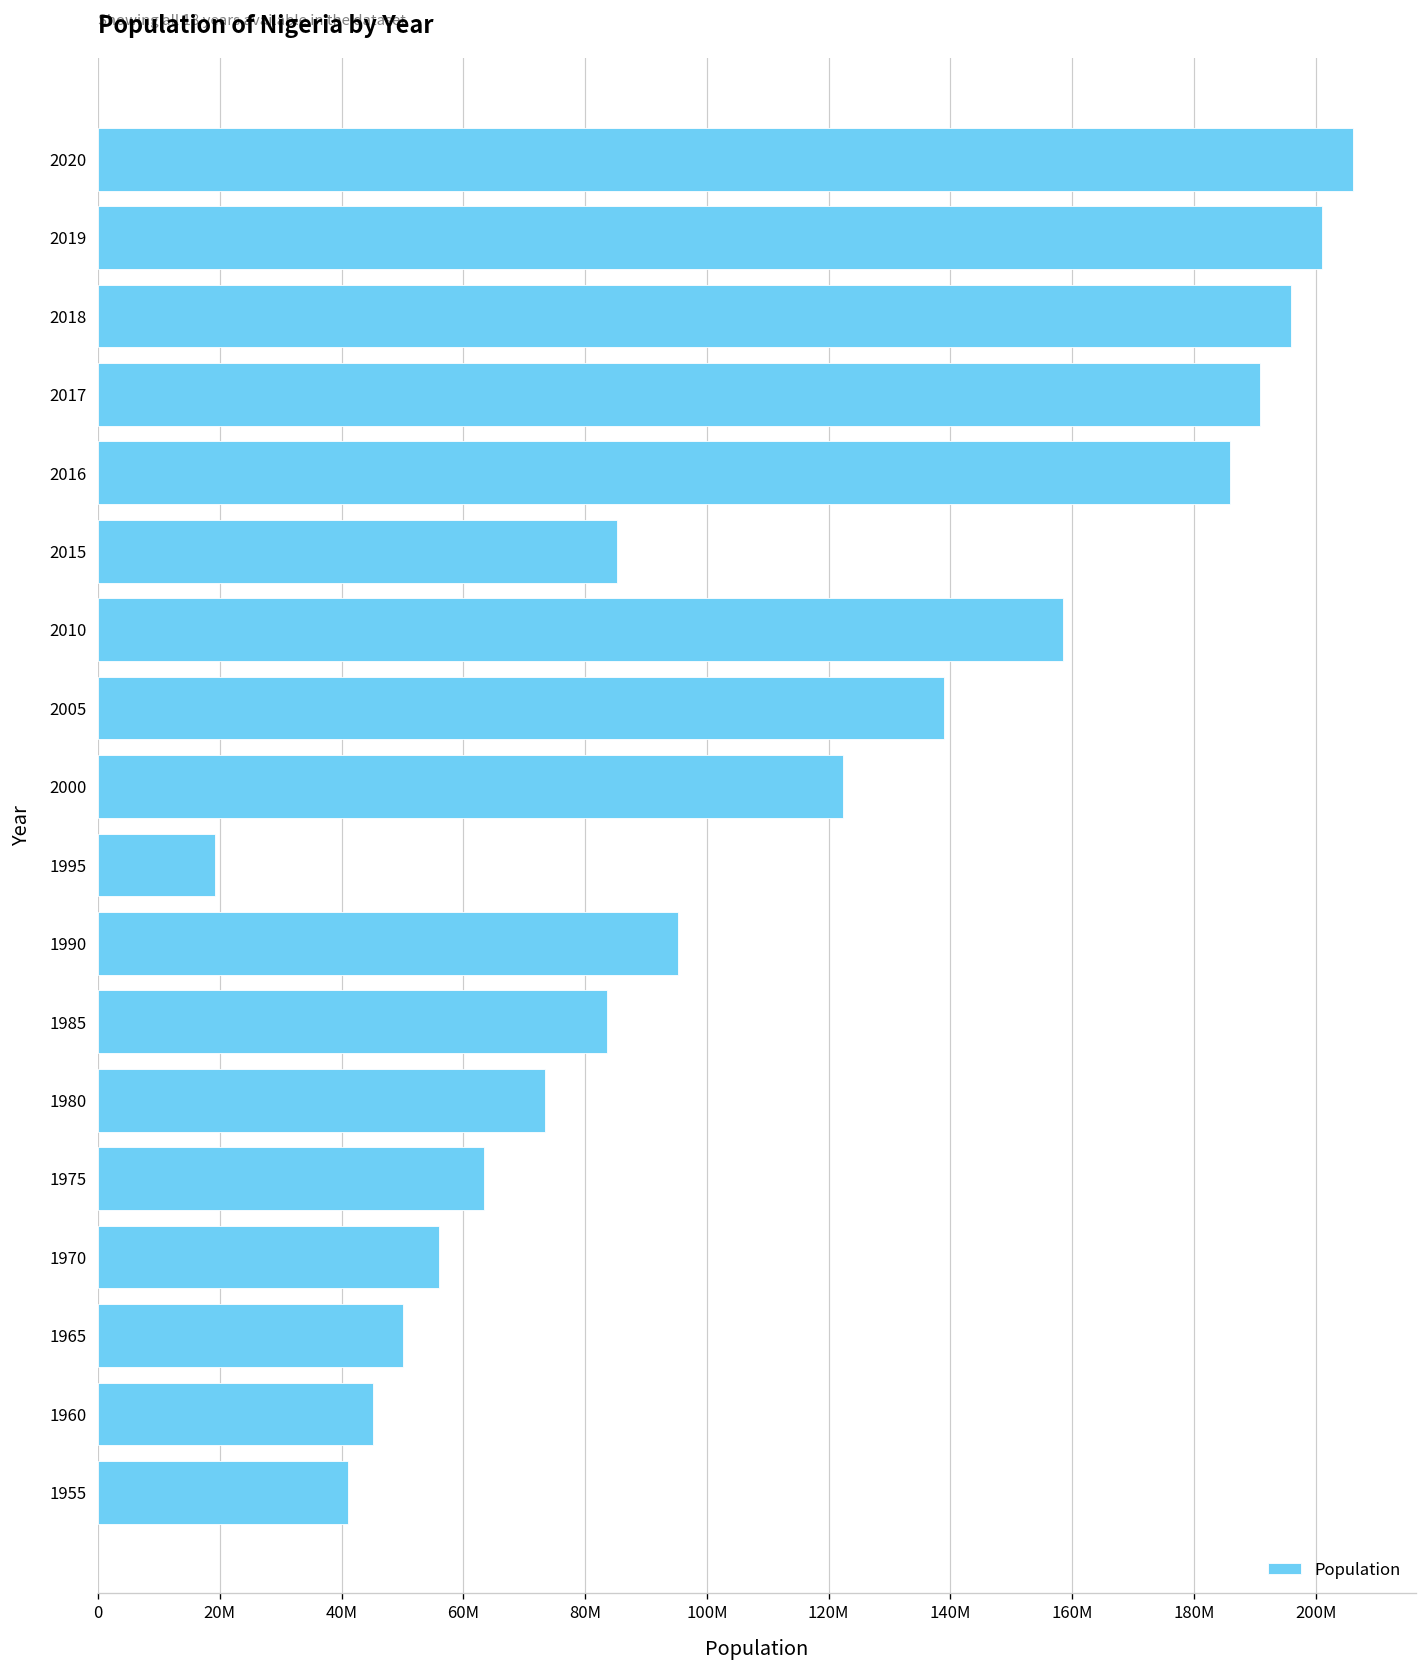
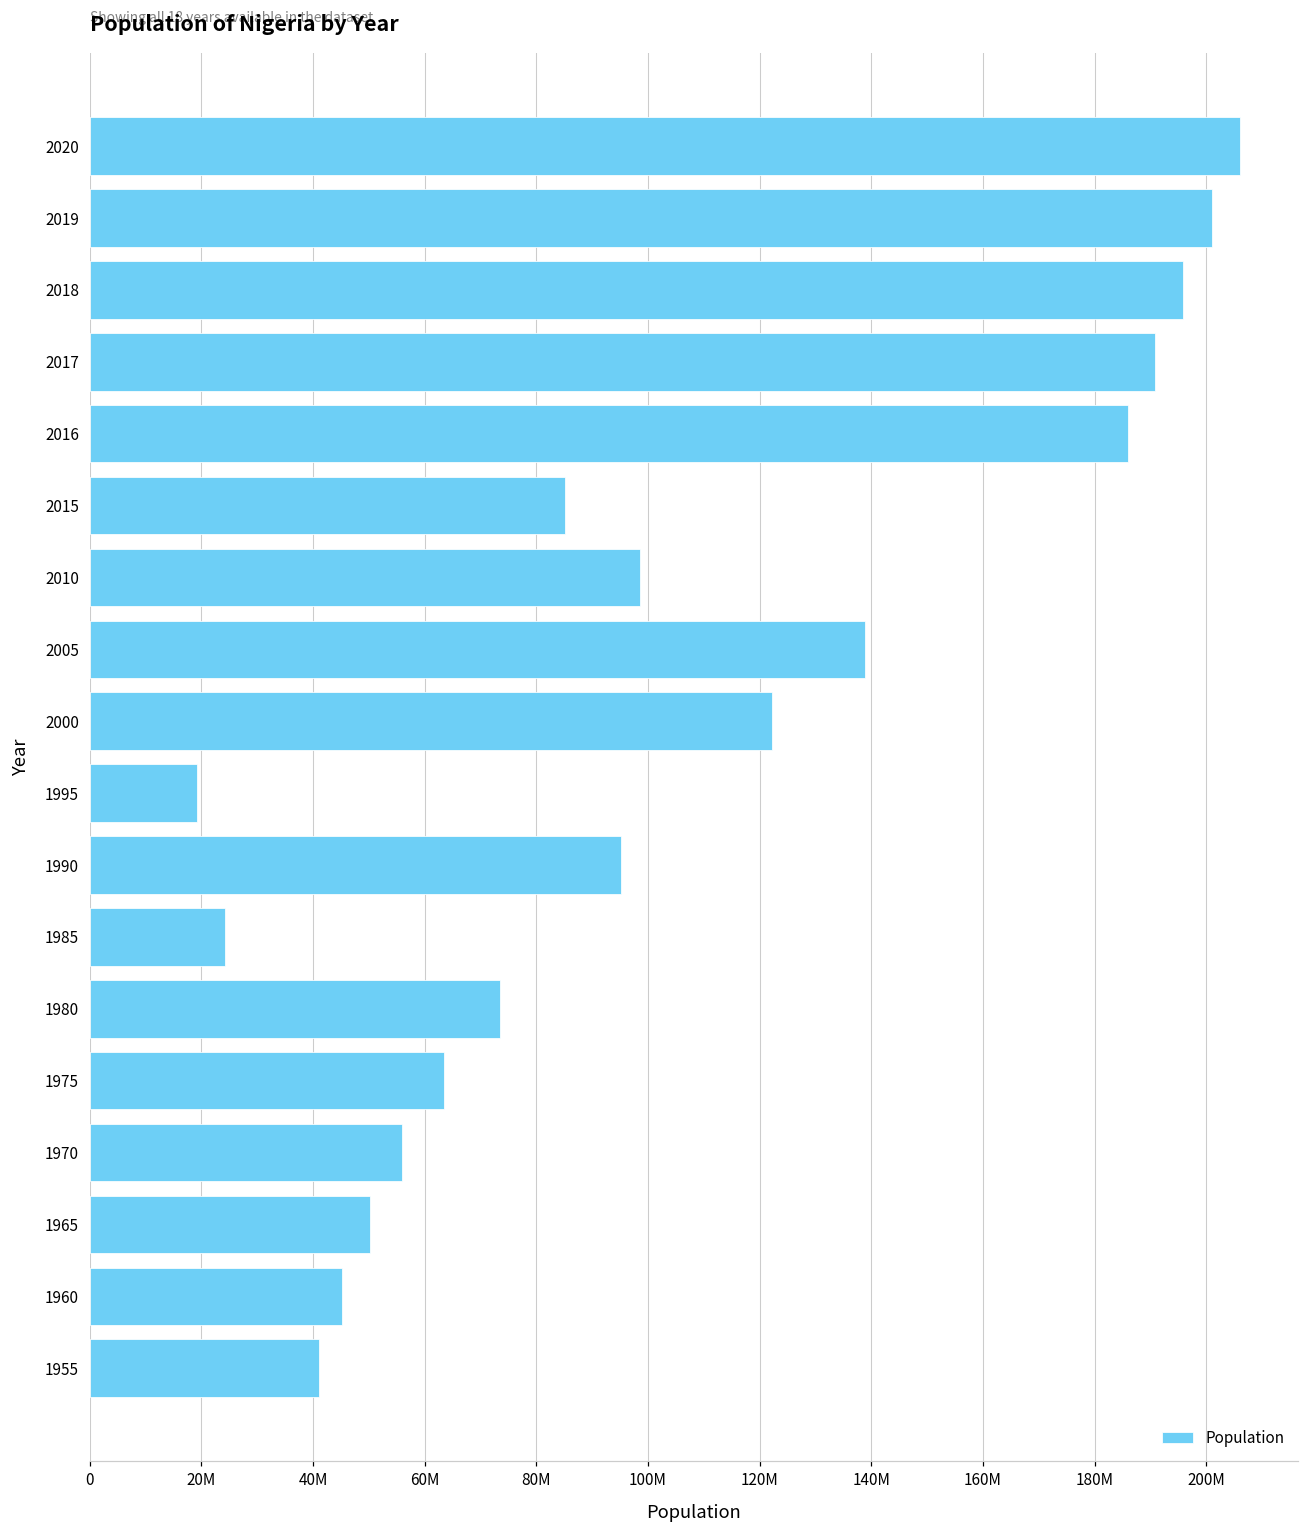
2010: 159000000 -> 99000000
1985: 84000000 -> 24000000
